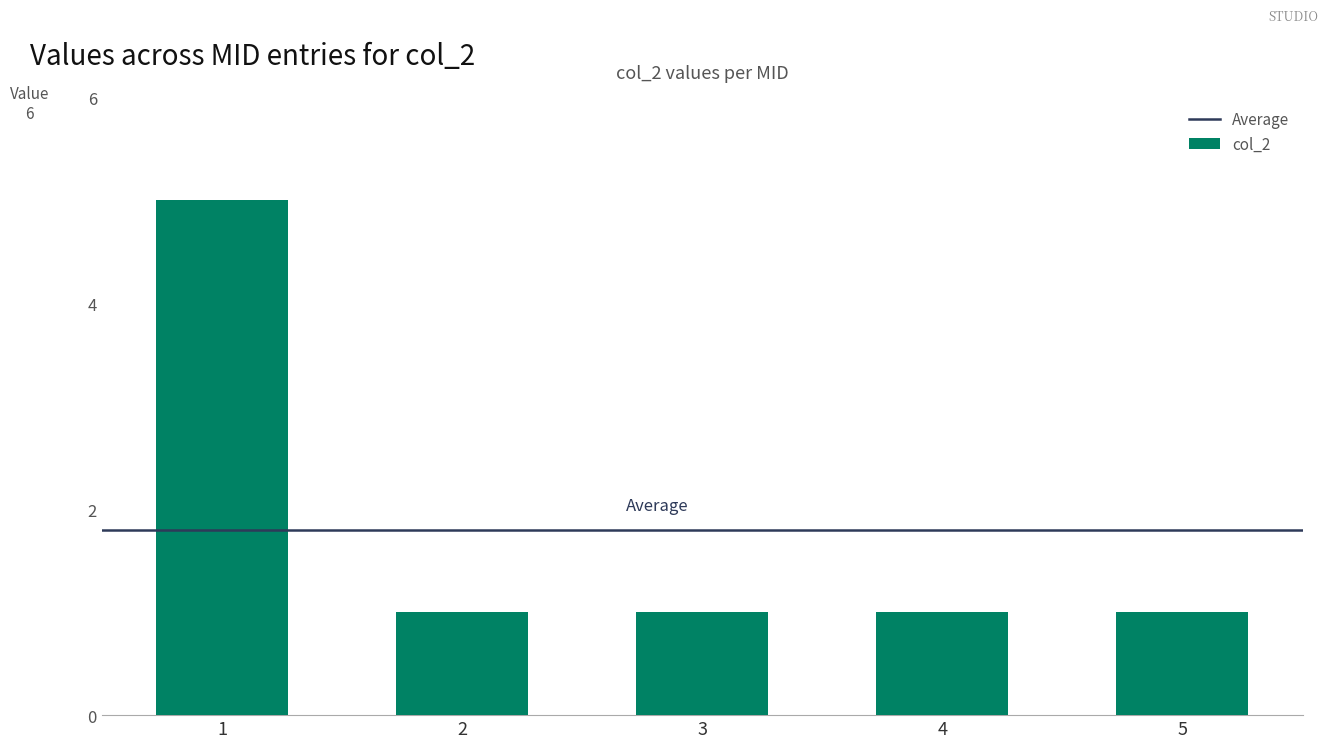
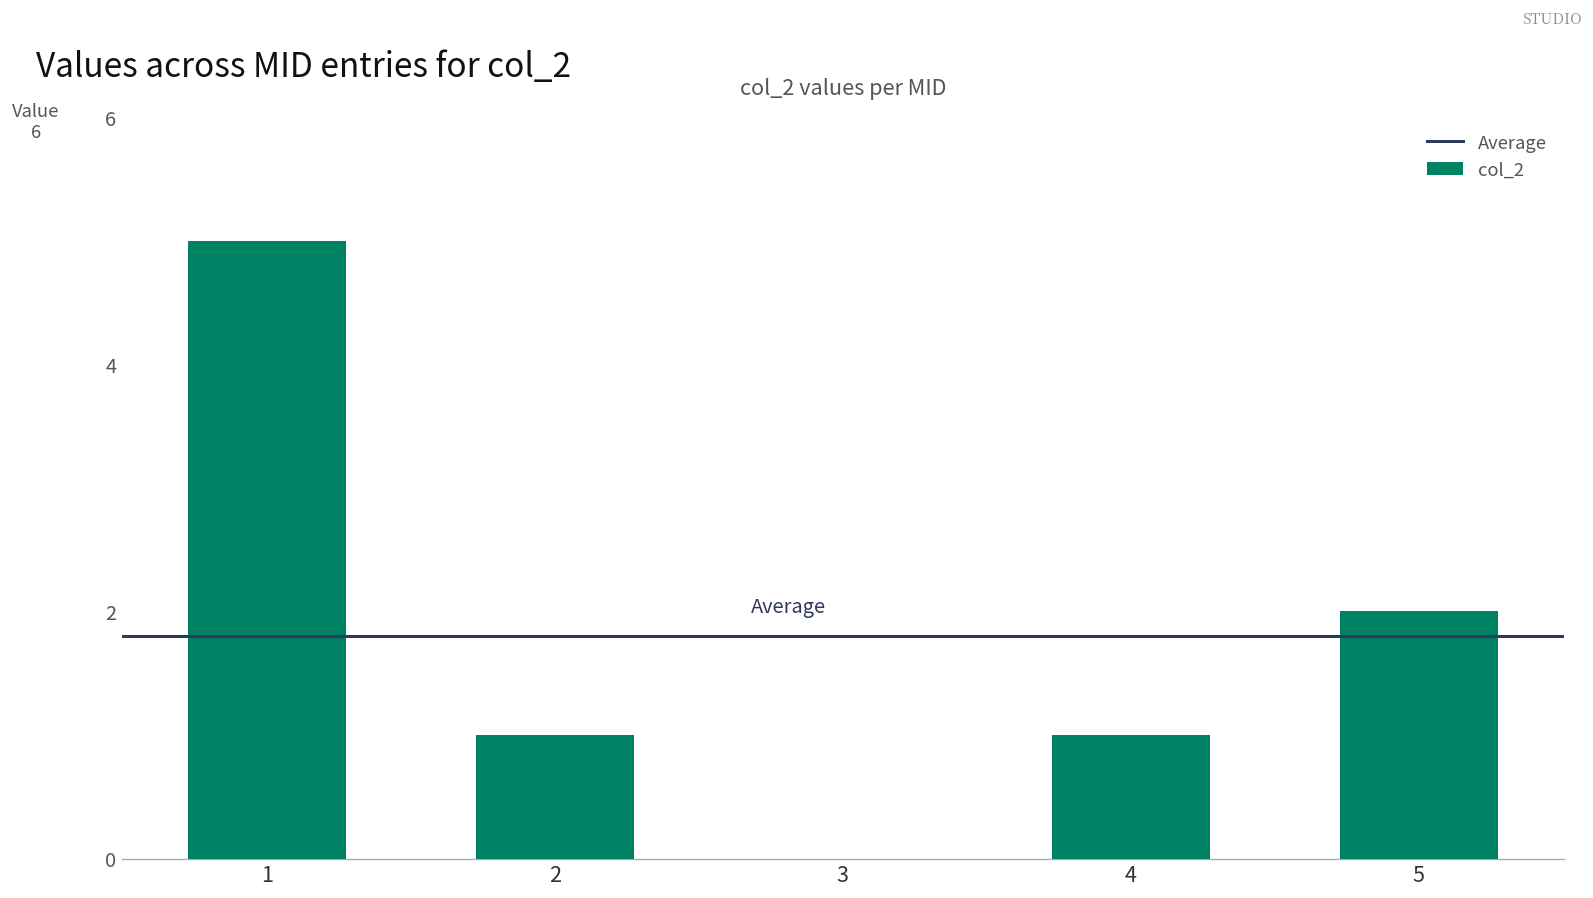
3: 1 -> 0
5: 1 -> 2
